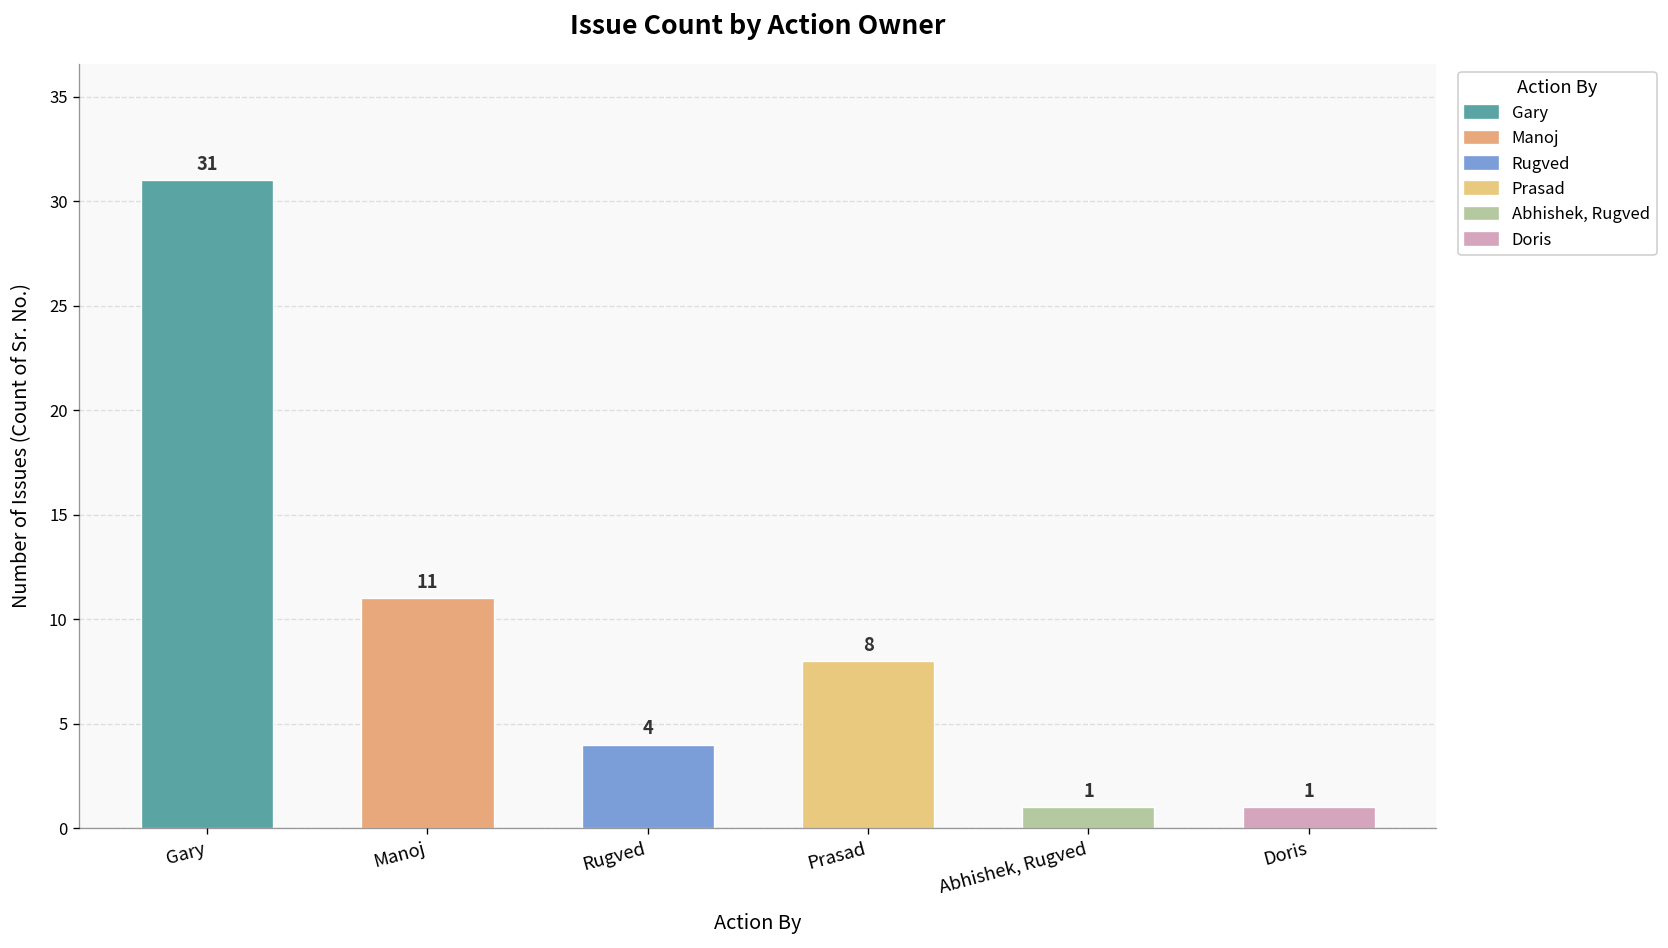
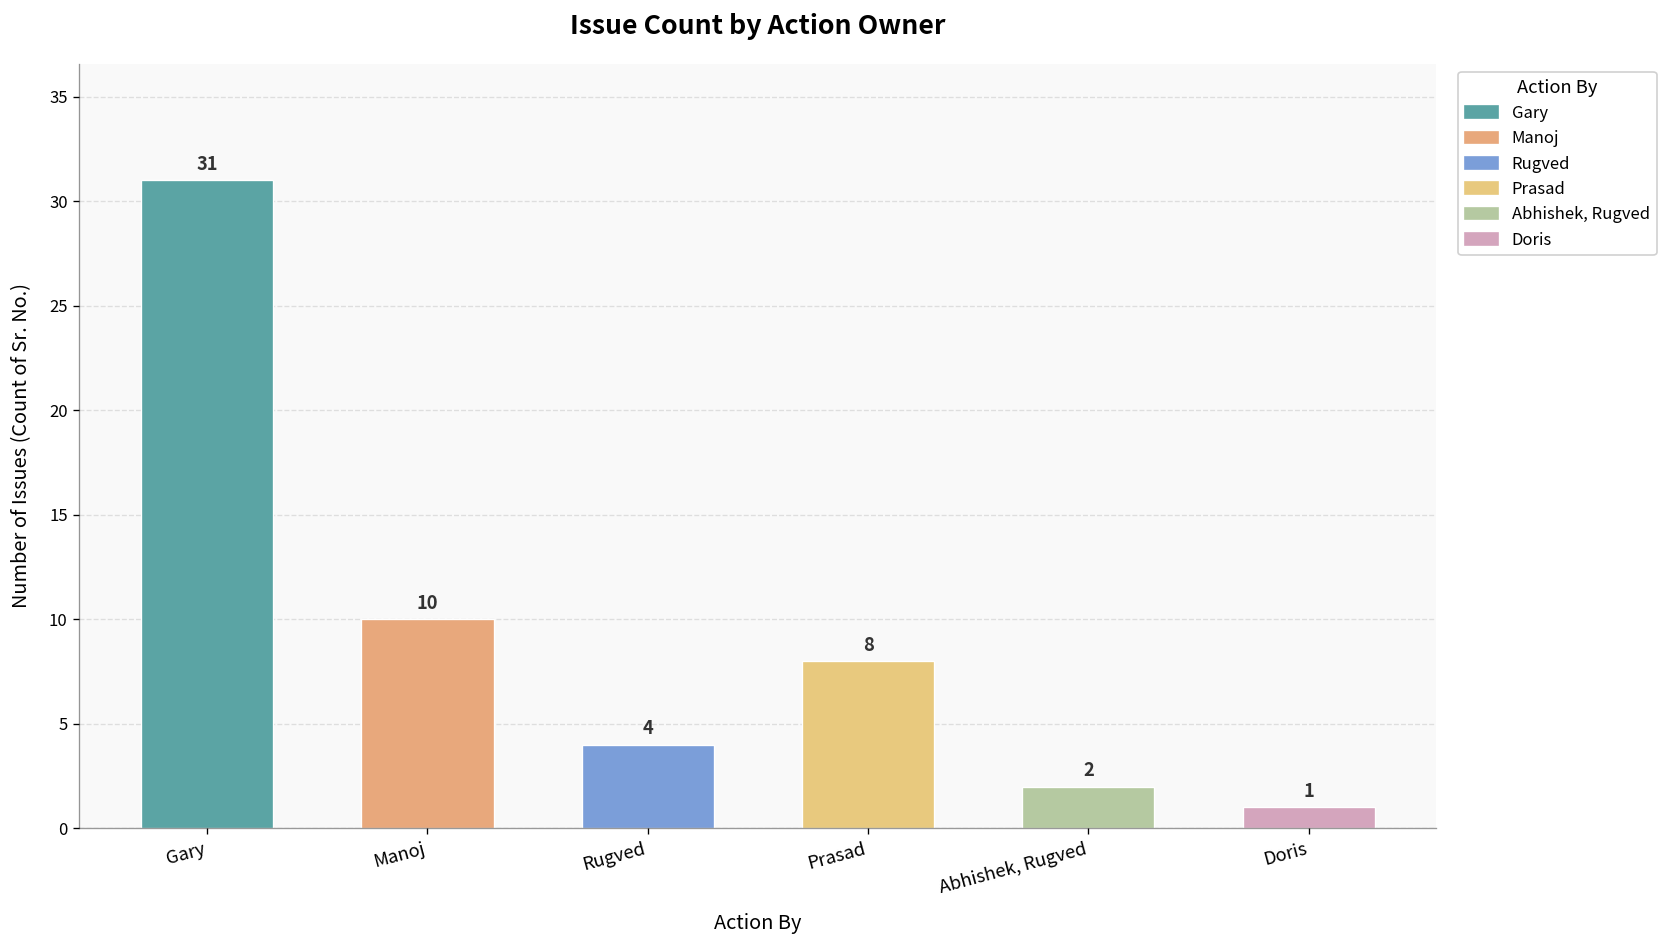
Manoj: 11 -> 10
Abhishek, Rugved: 1 -> 2
